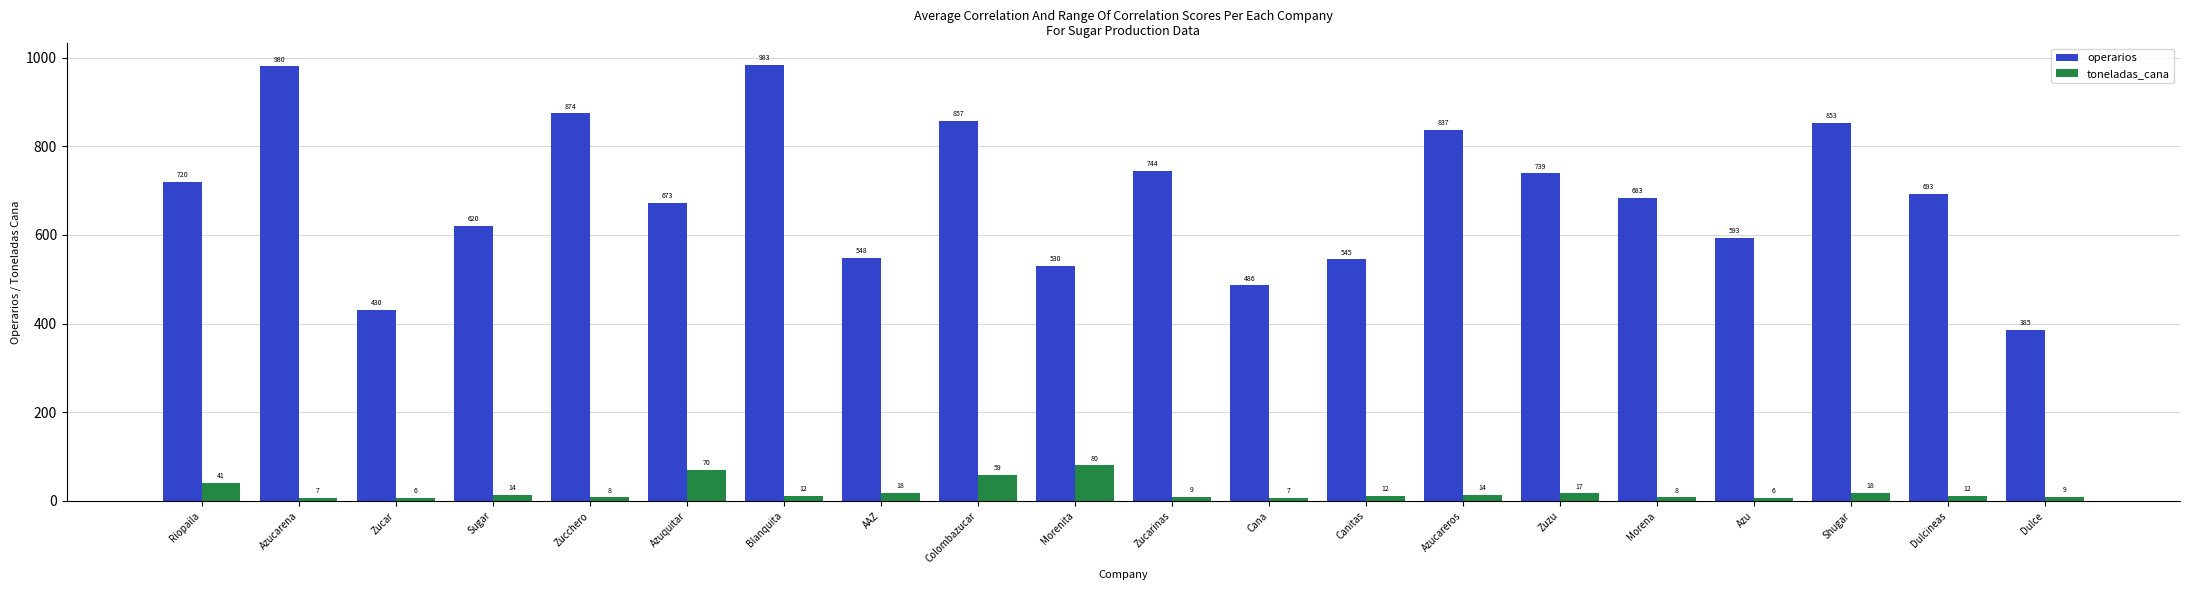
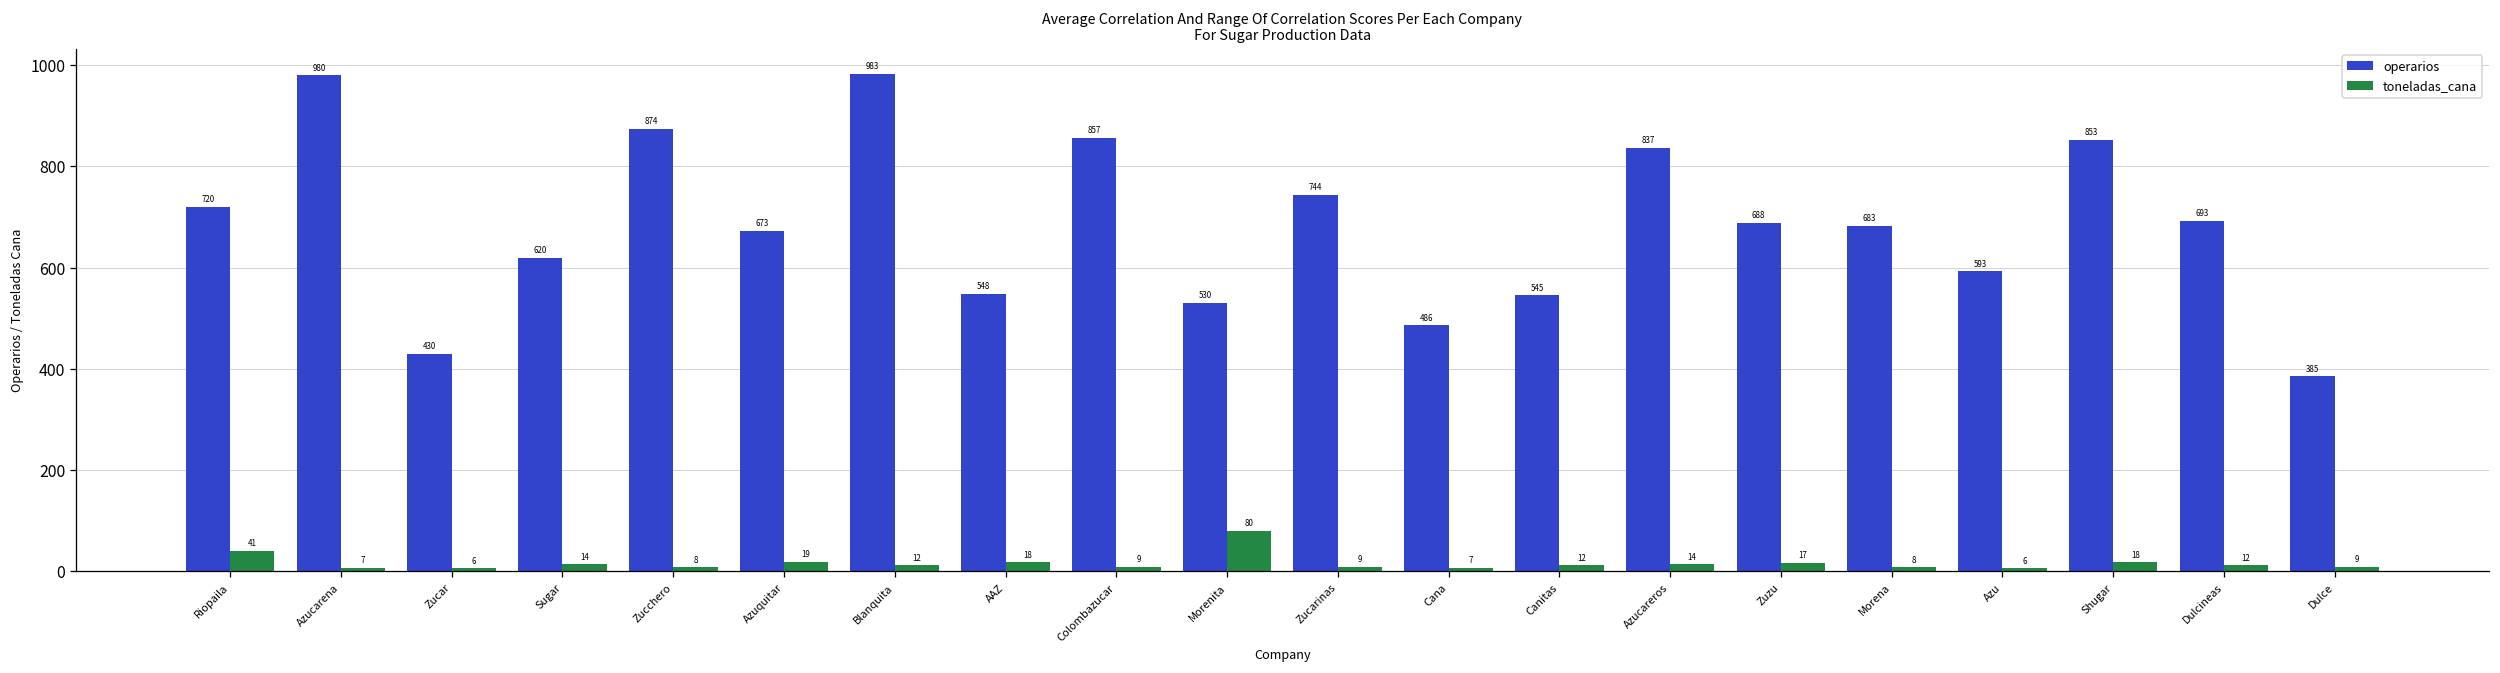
toneladas_cana, Azuquitar: 70 -> 19
toneladas_cana, Colombazucar: 59 -> 9
operarios, Zuzu: 739 -> 688
